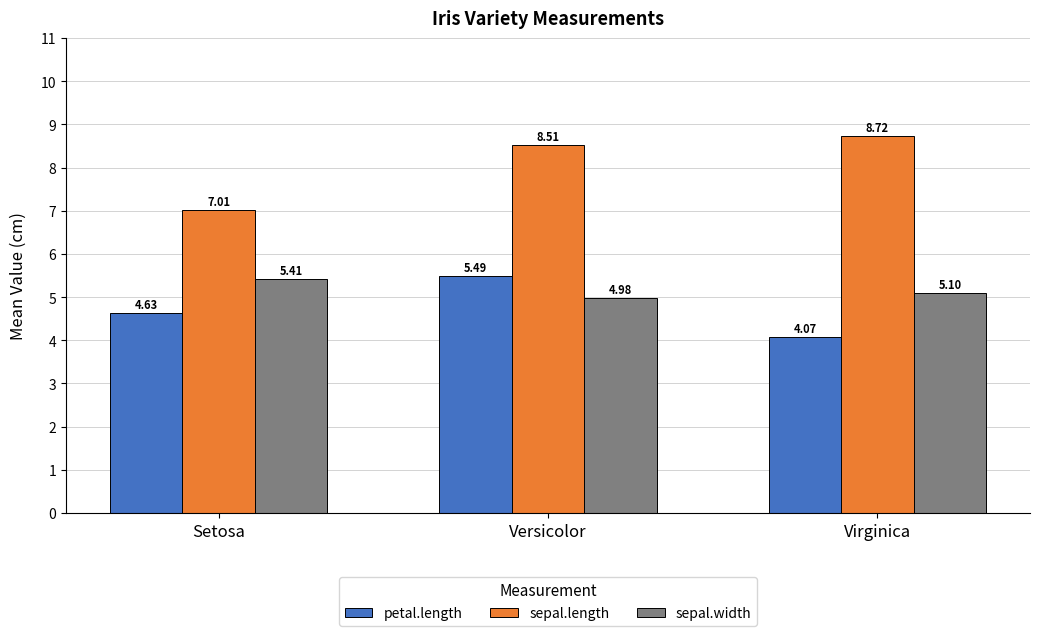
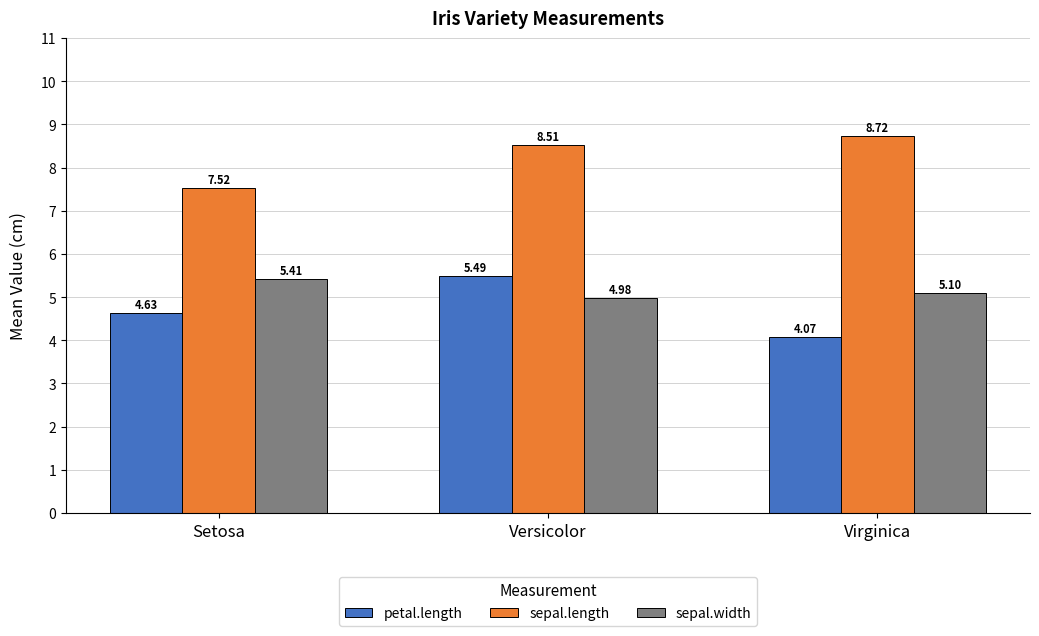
sepal.length, Setosa: 7.01 -> 7.52
